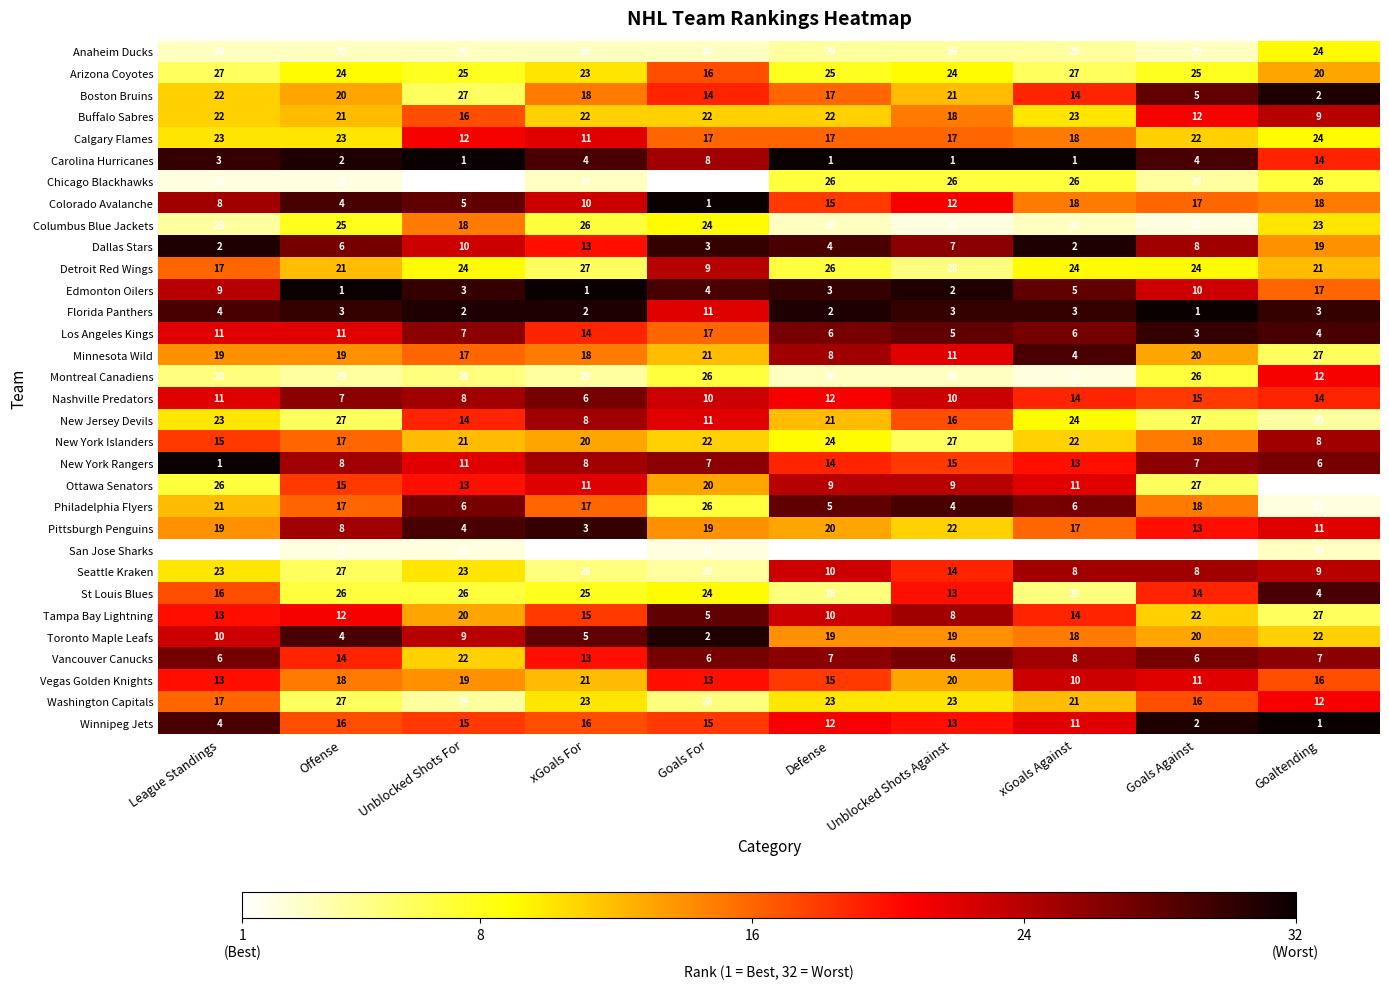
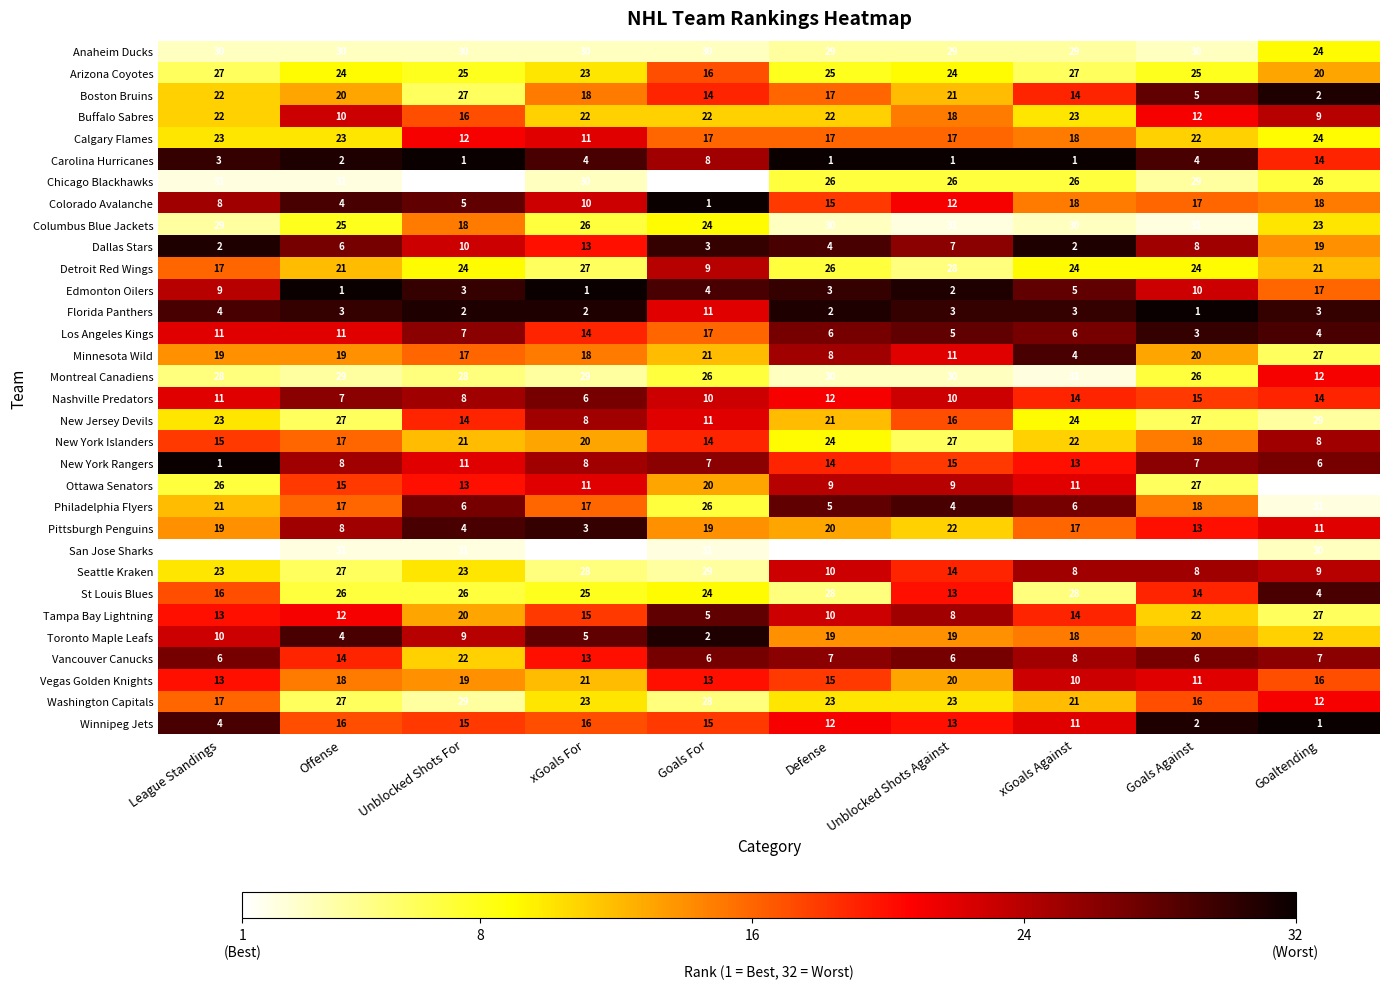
Buffalo Sabres, Offense: 21 -> 10
New York Islanders, Goals For: 22 -> 14
